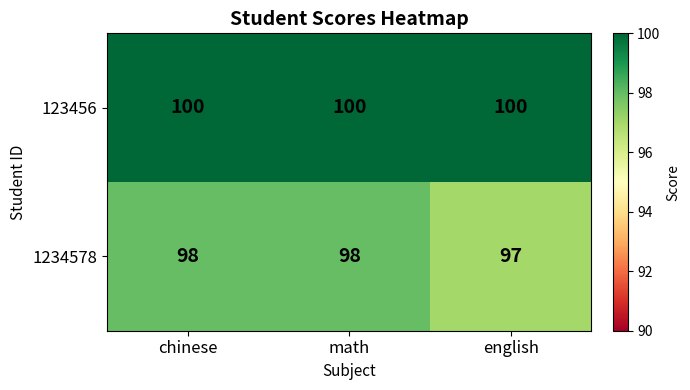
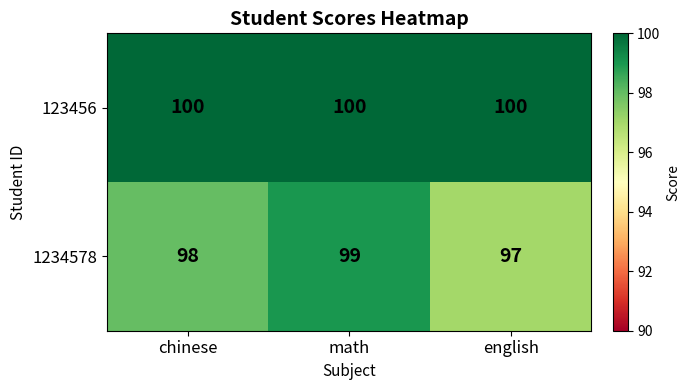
1234578, math: 98 -> 99
